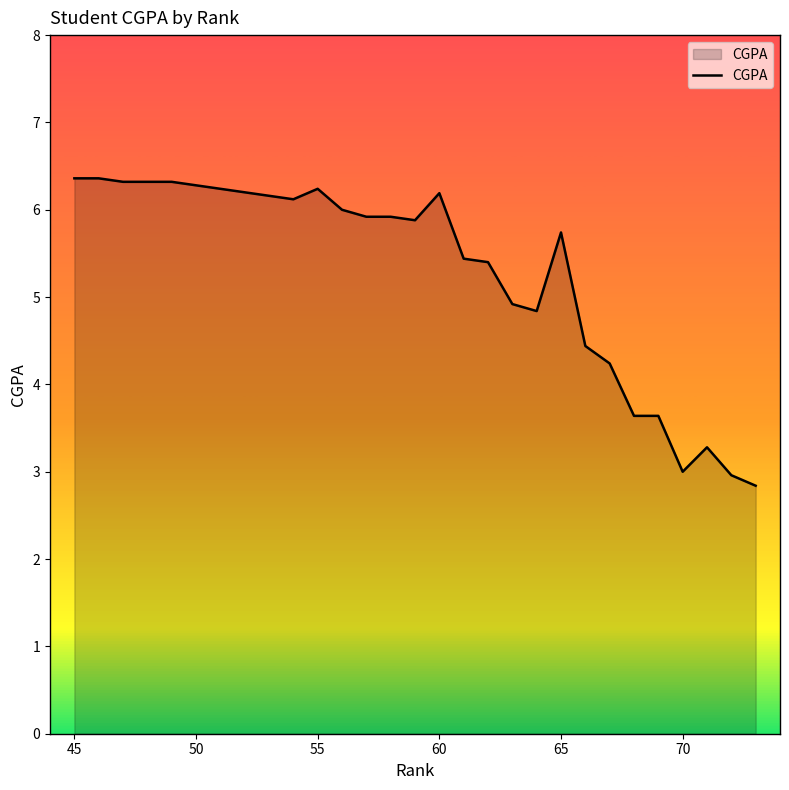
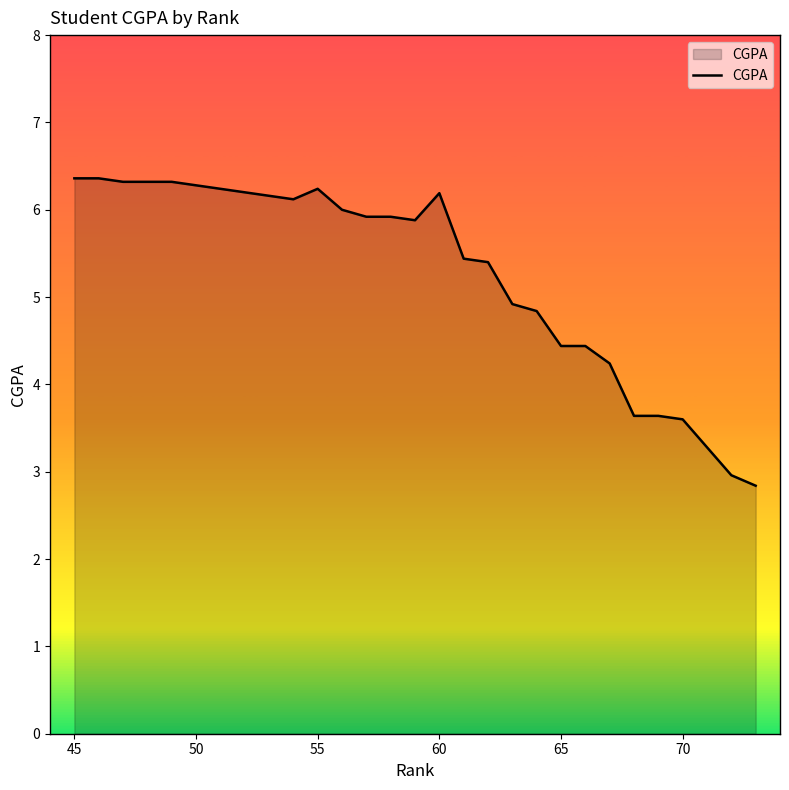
65: 5.7 -> 4.4
70: 3.0 -> 3.6
